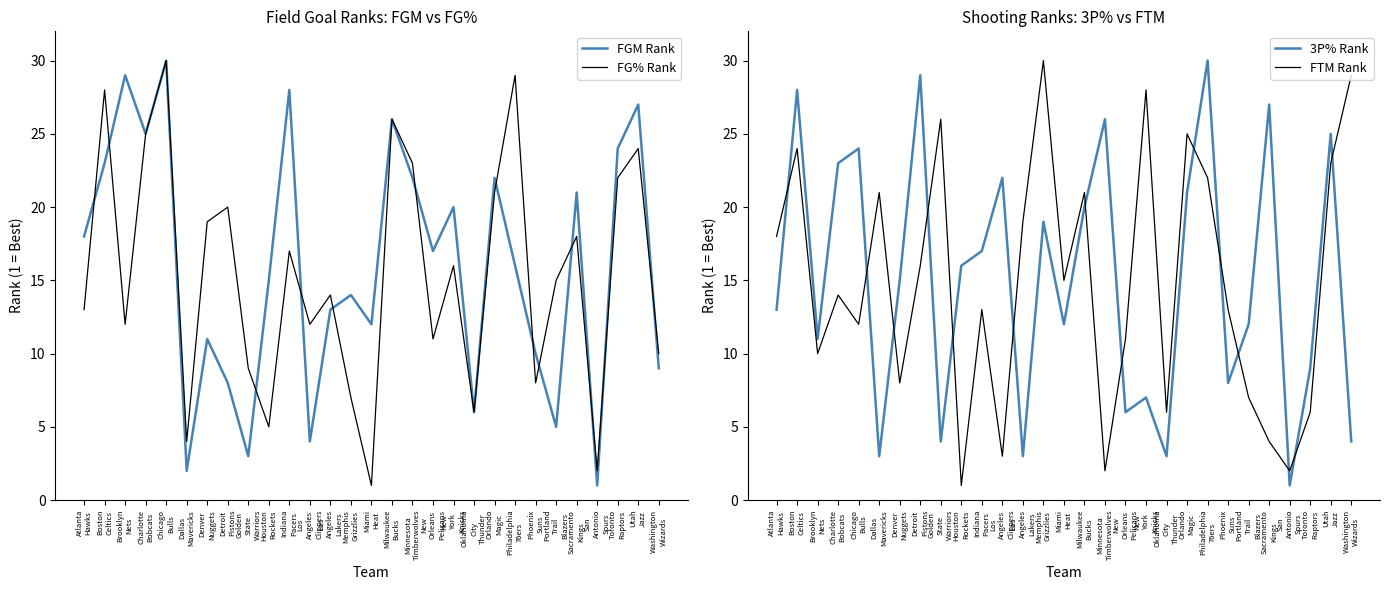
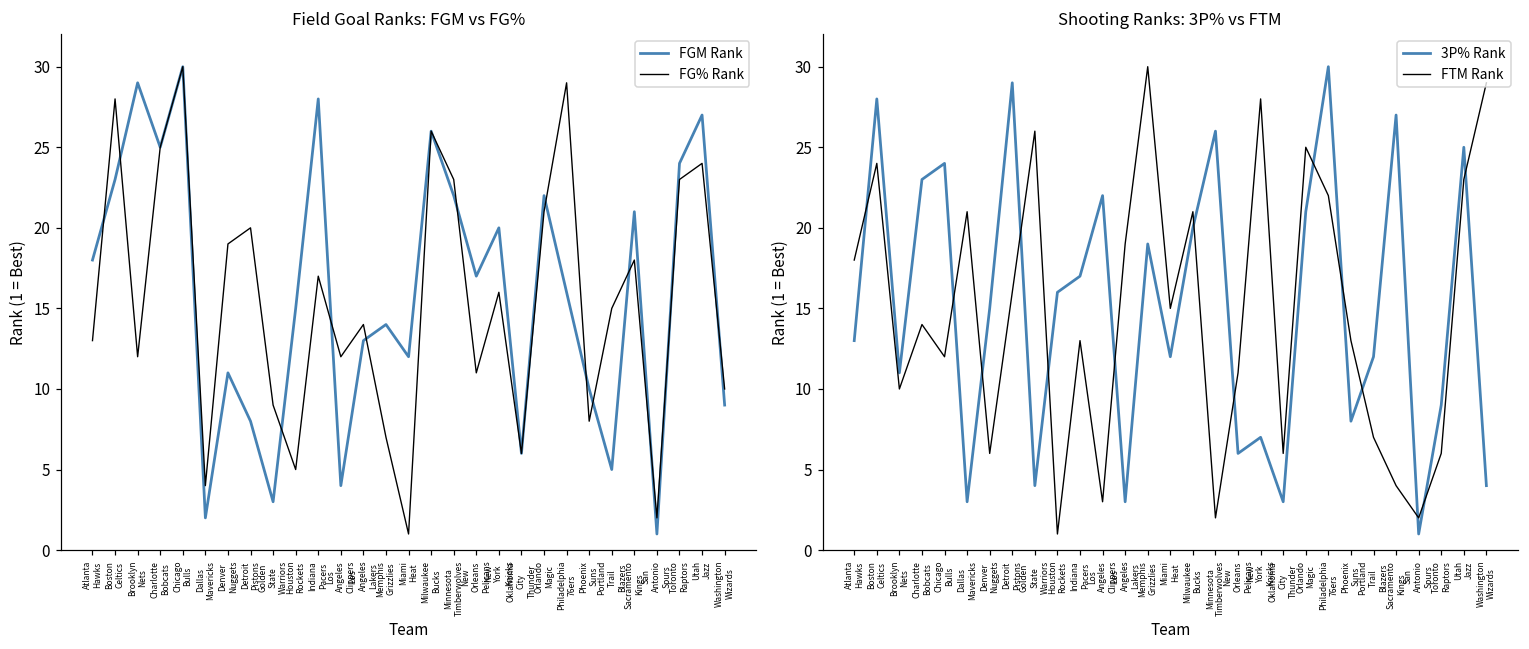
Field Goal Ranks: FGM vs FG%, FG% Rank, Toronto Raptors: 22 -> 23
Shooting Ranks: 3P% vs FTM, FTM Rank, Denver Nuggets: 8 -> 6
